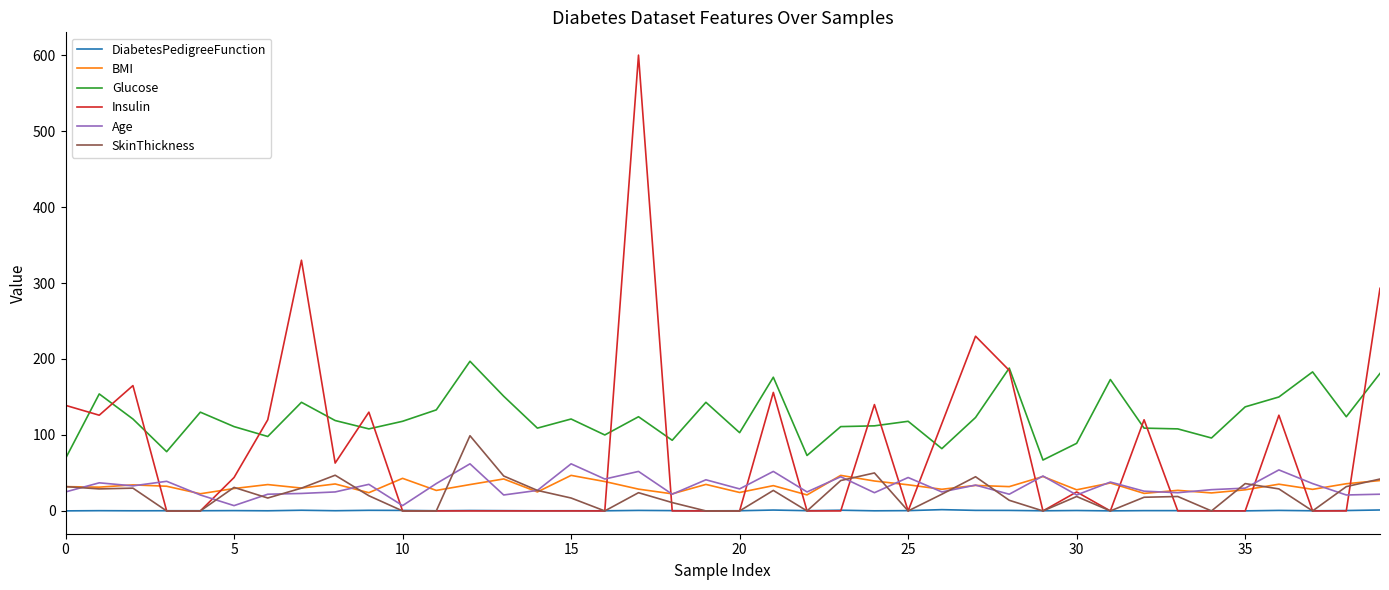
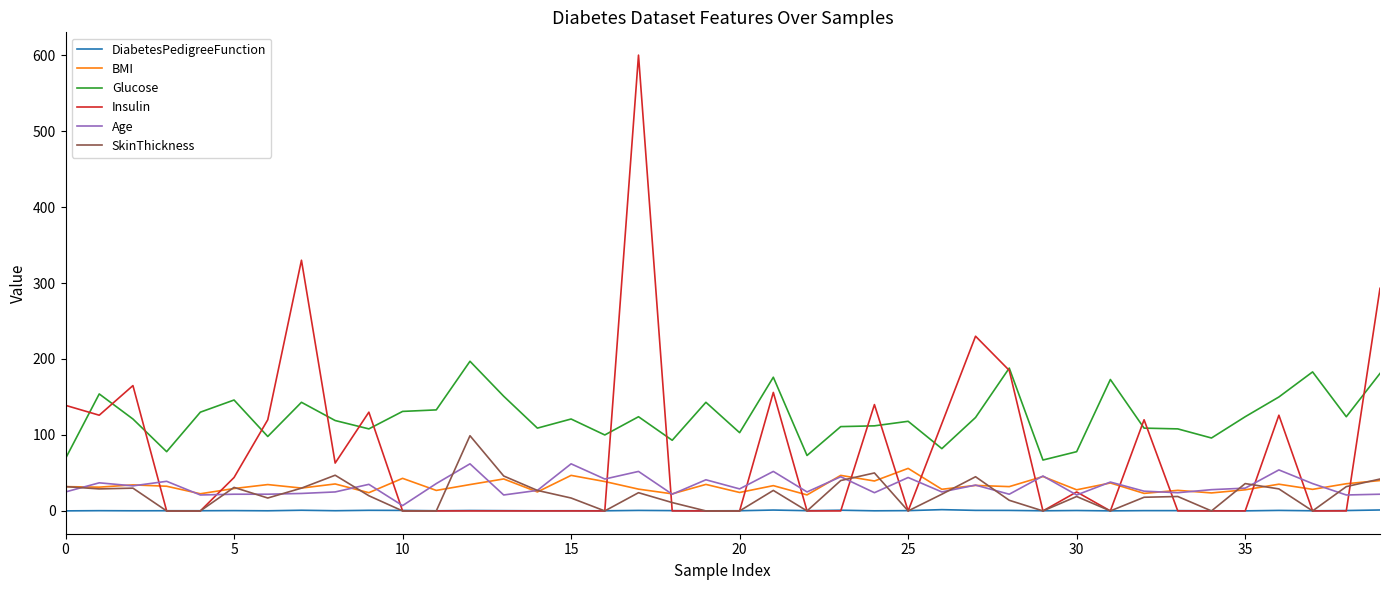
Glucose, 5: 110 -> 150
Age, 5: 10 -> 20
Glucose, 10: 120 -> 130
BMI, 25: 30 -> 60
Glucose, 30: 90 -> 80
Glucose, 35: 140 -> 120
